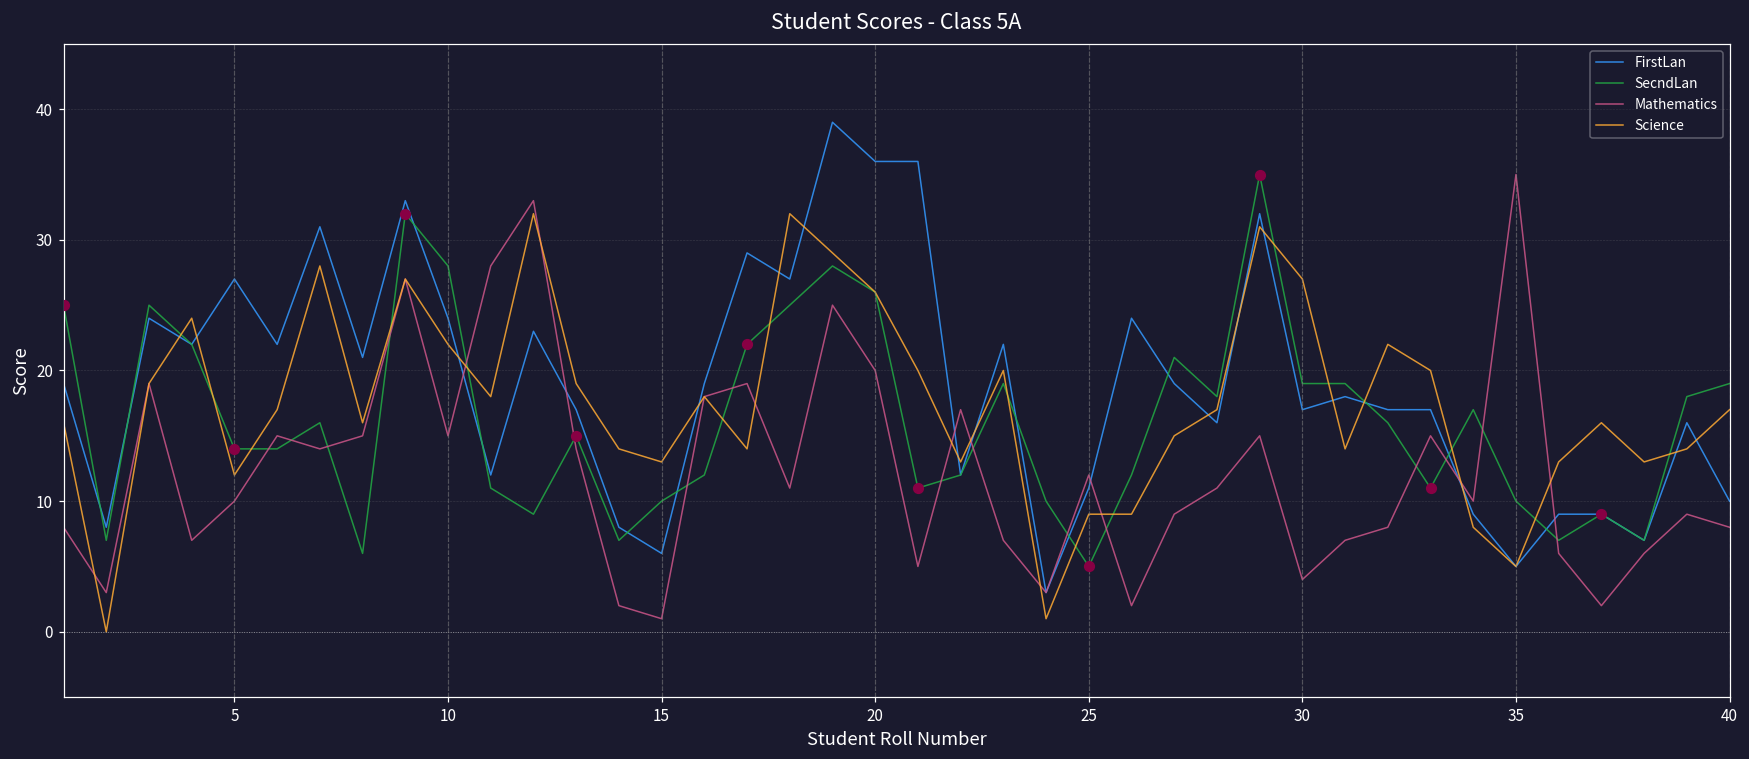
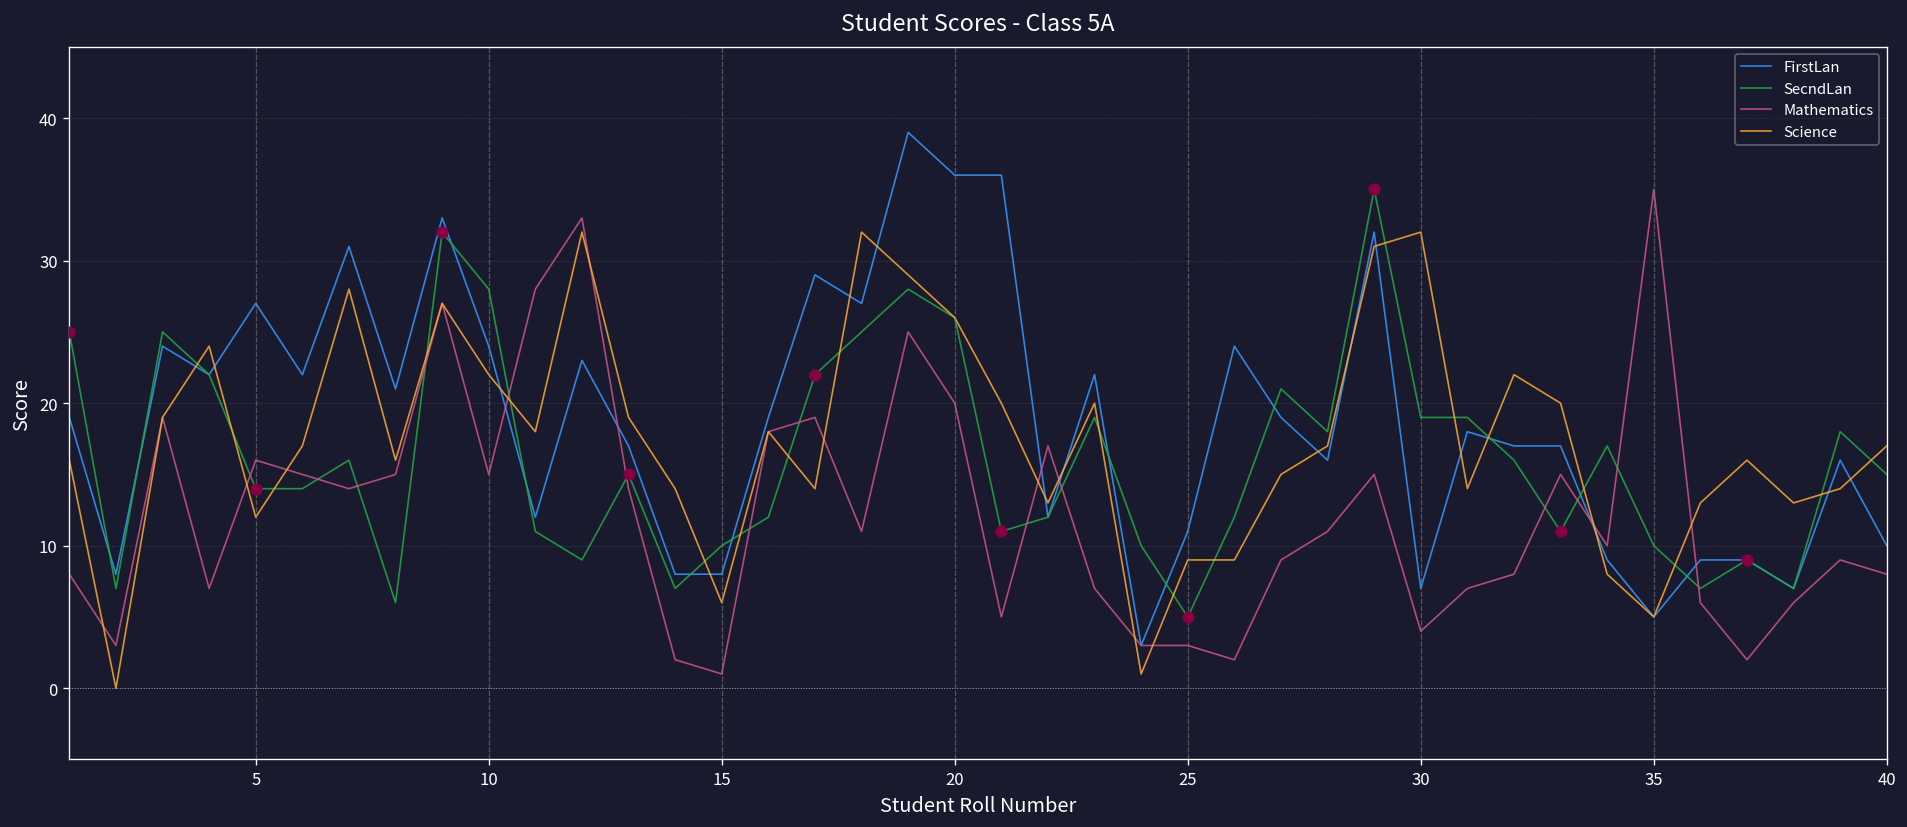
Mathematics, 5: 10 -> 16
FirstLan, 15: 6 -> 8
Science, 15: 13 -> 6
Mathematics, 25: 12 -> 3
FirstLan, 30: 17 -> 7
Science, 30: 27 -> 32
SecndLan, 40: 19 -> 15
